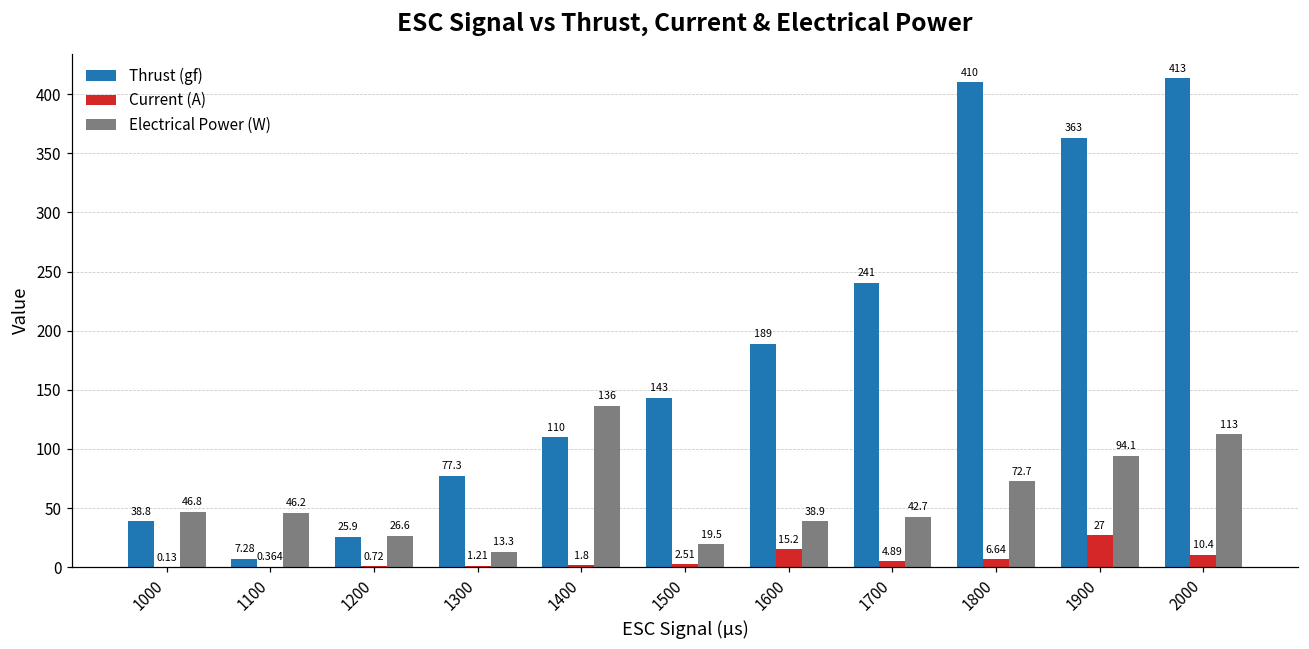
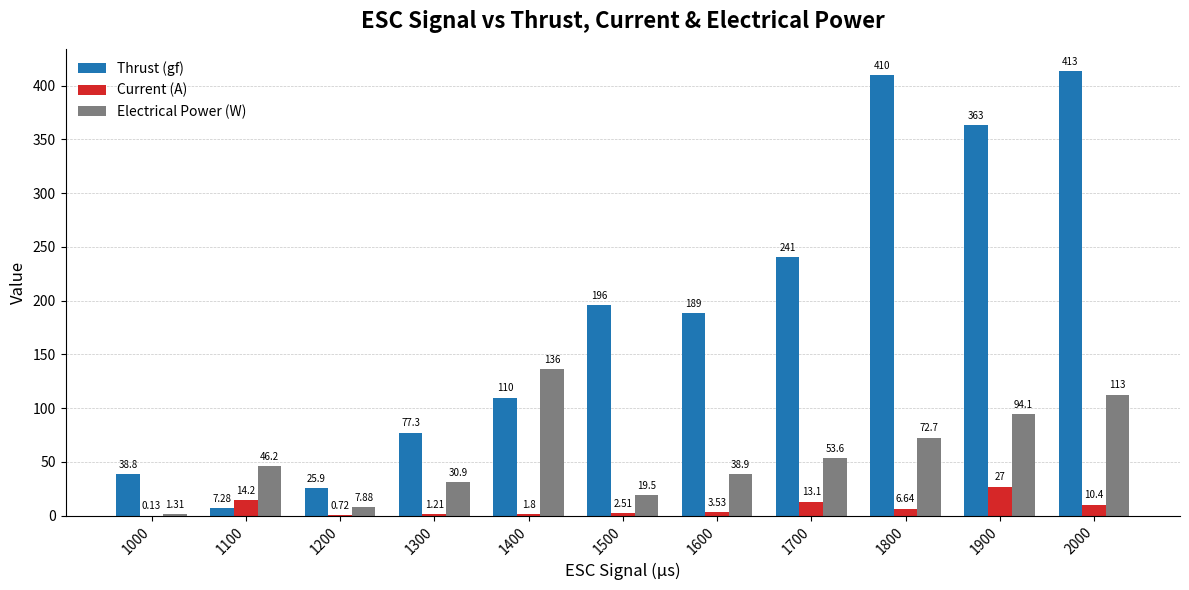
Electrical Power (W), 1000: 46.8 -> 1.31
Current (A), 1100: 0.364 -> 14.2
Electrical Power (W), 1200: 26.6 -> 7.88
Electrical Power (W), 1300: 13.3 -> 30.9
Thrust (gf), 1500: 143 -> 196
Current (A), 1600: 15.2 -> 3.53
Current (A), 1700: 4.89 -> 13.1
Electrical Power (W), 1700: 42.7 -> 53.6
